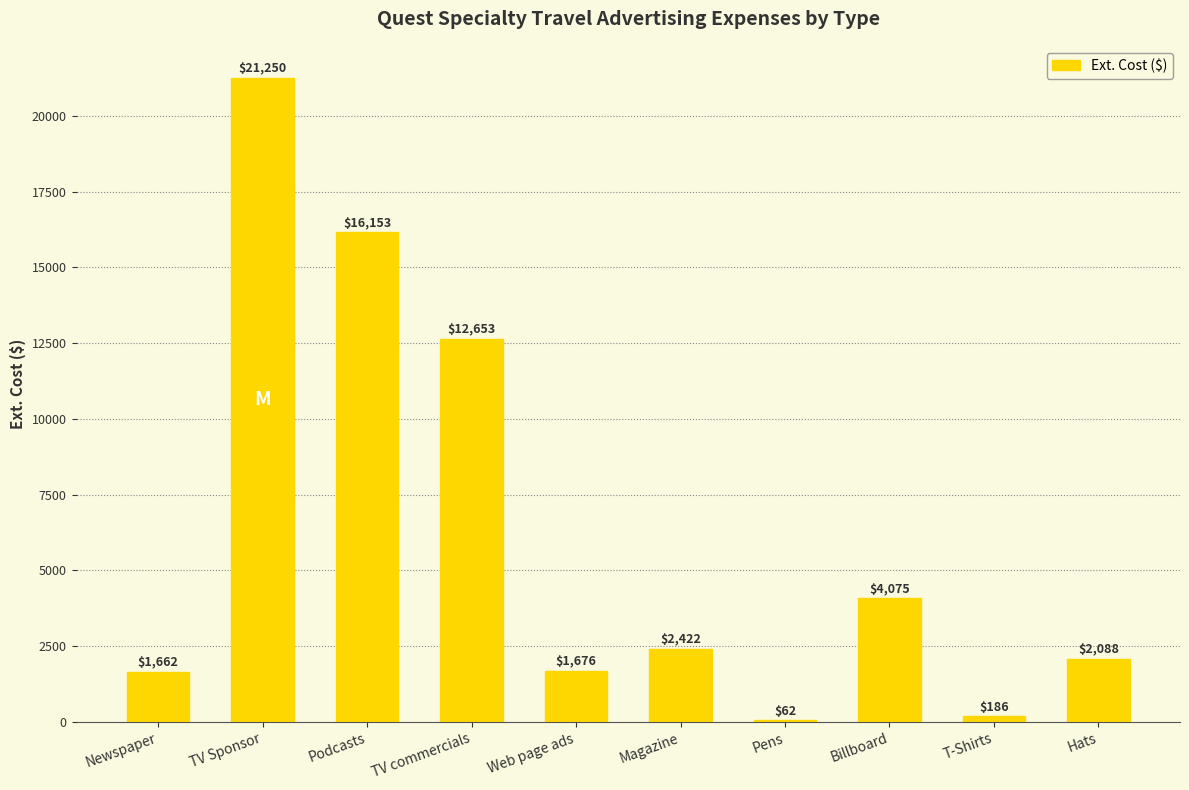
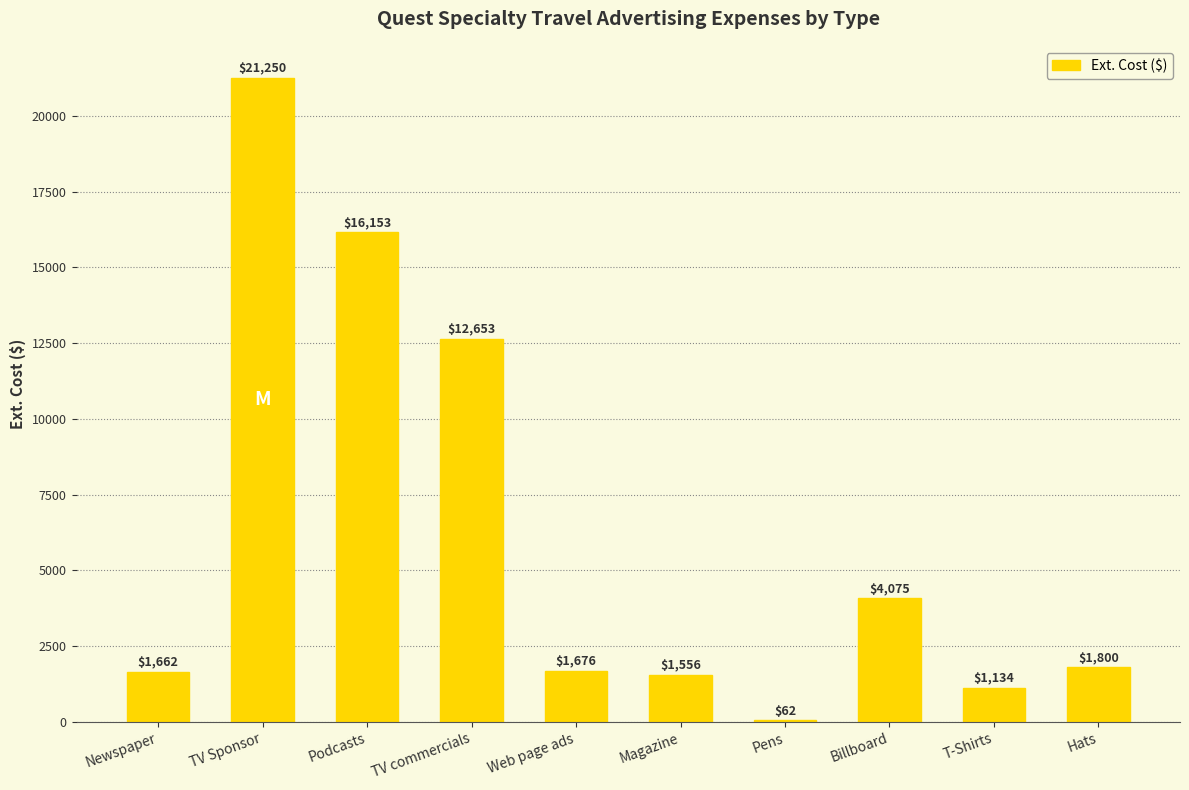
Magazine: $2,422 -> $1,556
T-Shirts: $186 -> $1,134
Hats: $2,088 -> $1,800
